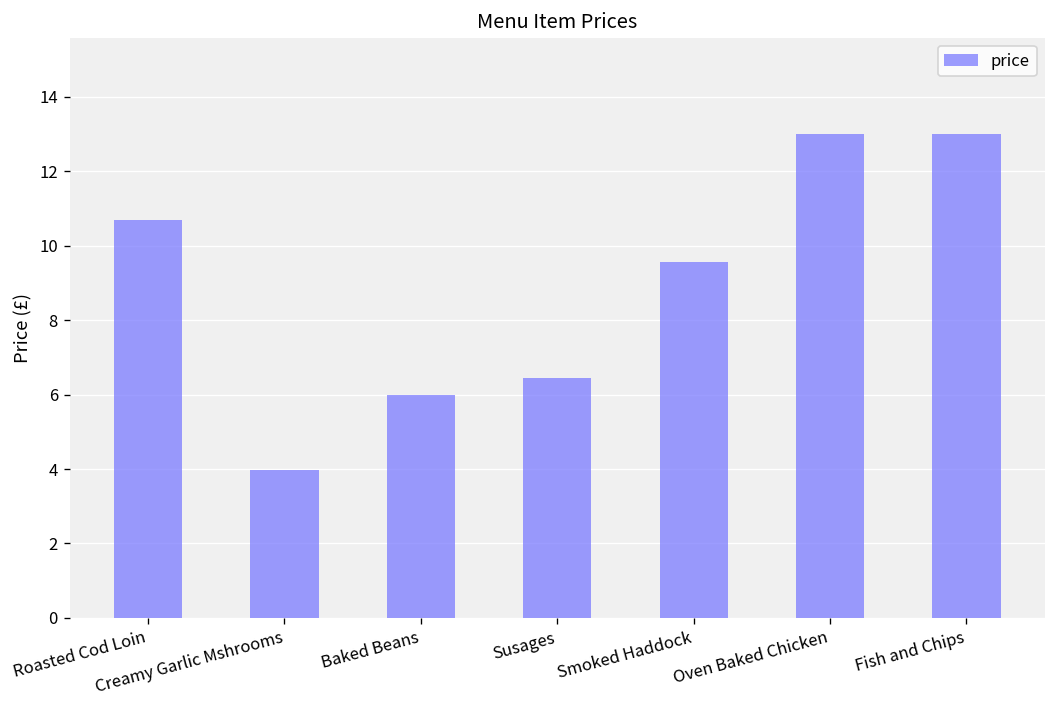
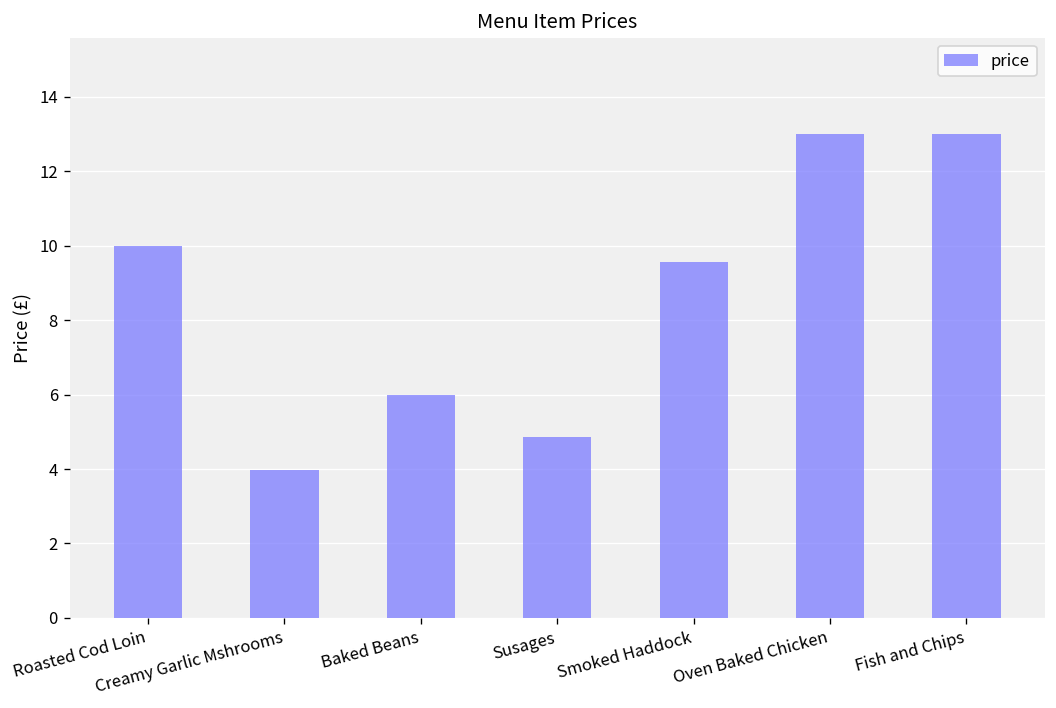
Roasted Cod Loin: 10.7 -> 10.0
Susages: 6.5 -> 4.9
